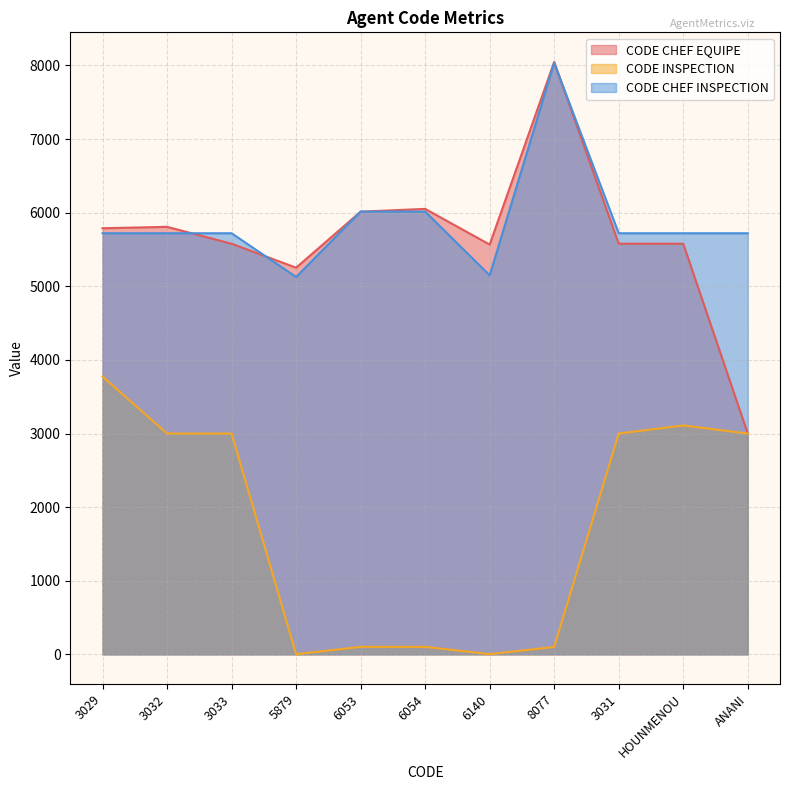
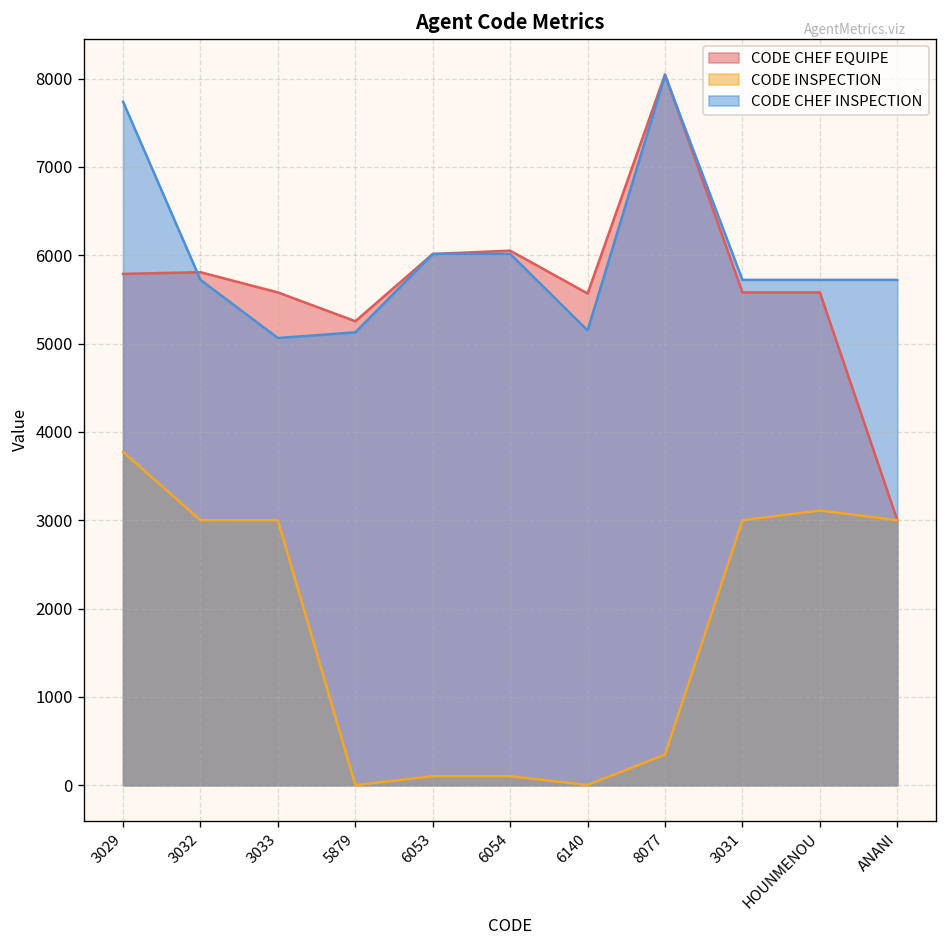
CODE CHEF INSPECTION, 3029: 5700 -> 7700
CODE CHEF INSPECTION, 3033: 5700 -> 5100
CODE INSPECTION, 8077: 100 -> 300
